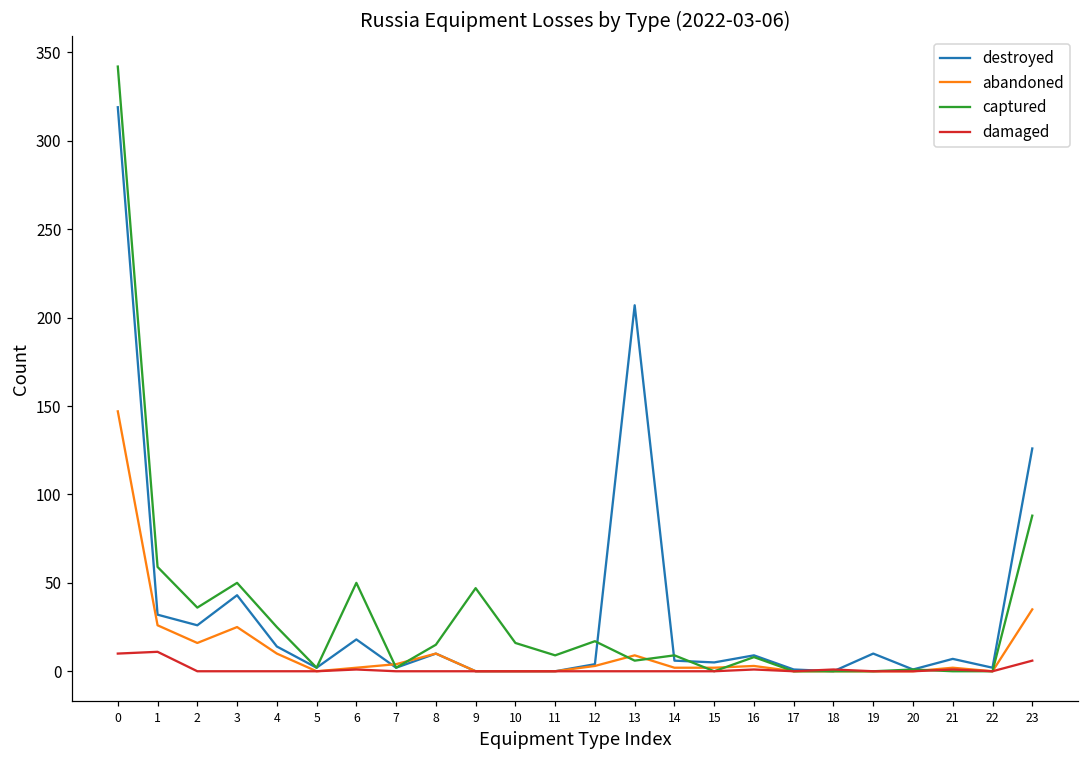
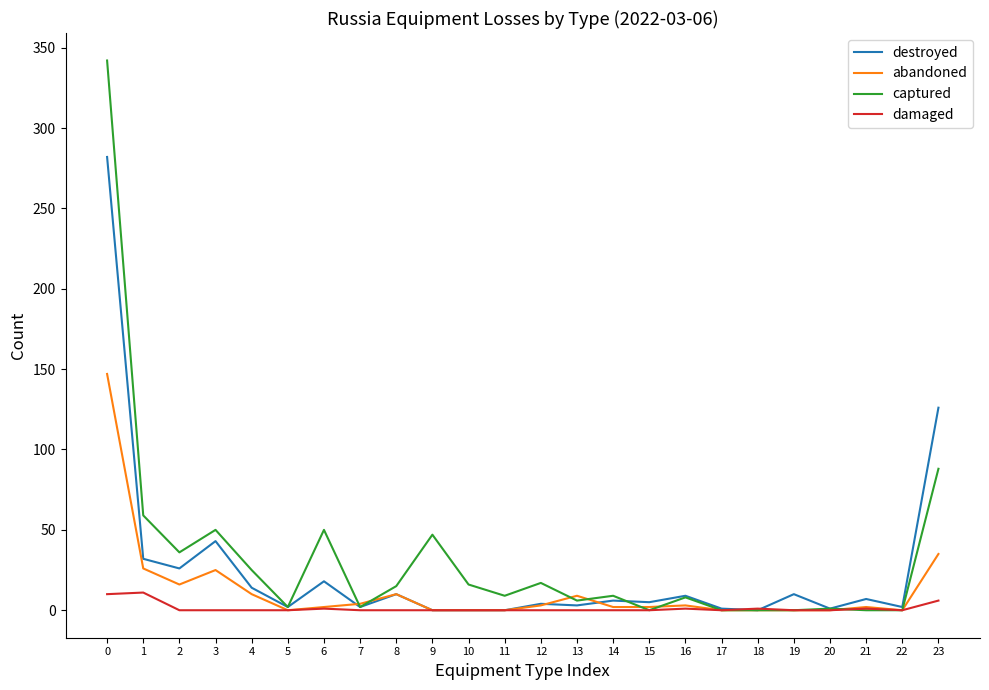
destroyed, 0: 319 -> 282
destroyed, 13: 207 -> 3
